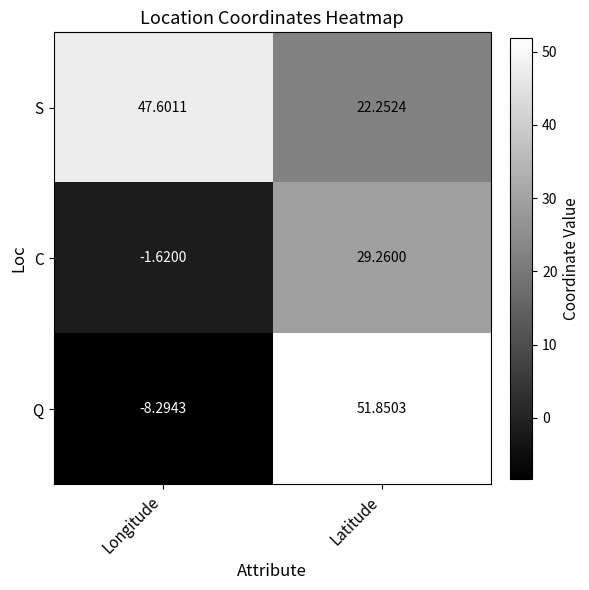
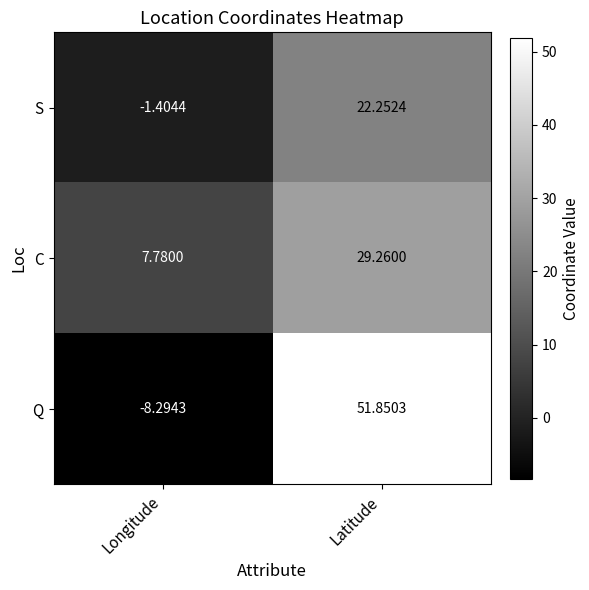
S, Longitude: 47.6011 -> -1.4044
C, Longitude: -1.6200 -> 7.7800
